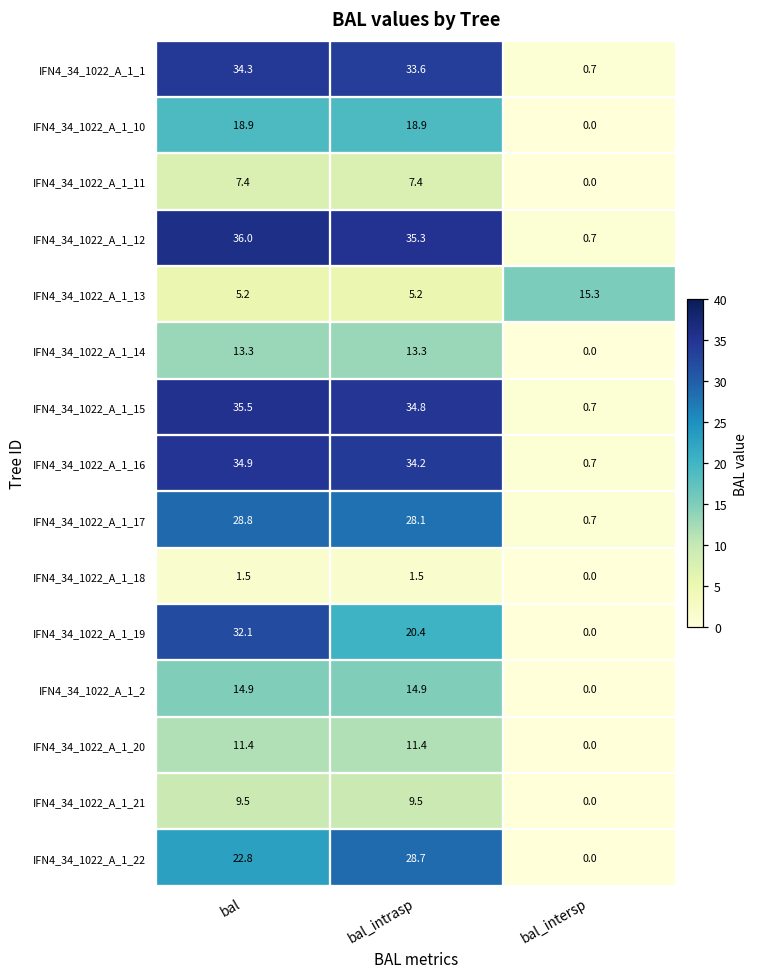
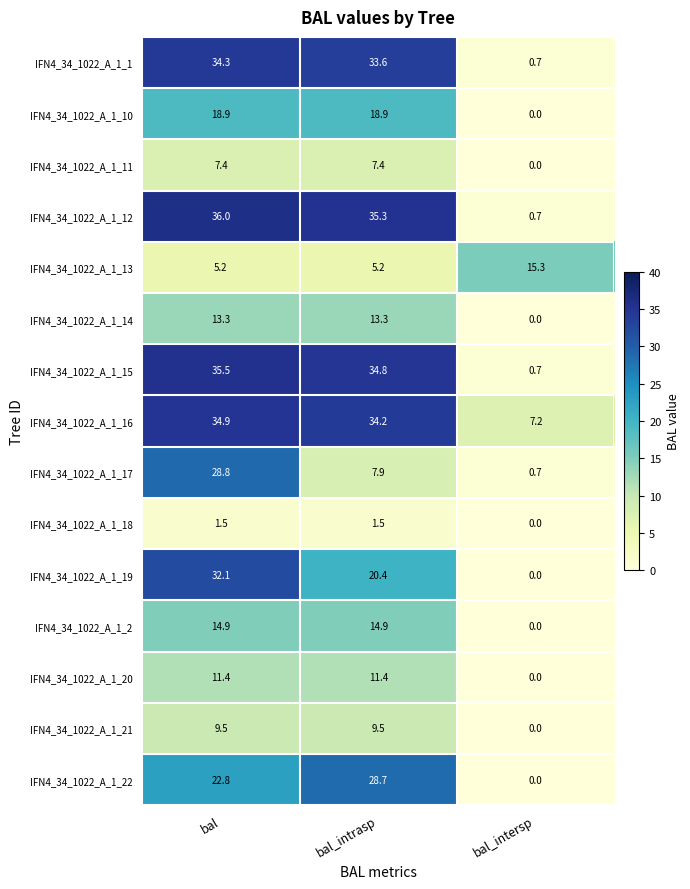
IFN4_34_1022_A_1_16, bal_intersp: 0.7 -> 7.2
IFN4_34_1022_A_1_17, bal_intrasp: 28.1 -> 7.9
